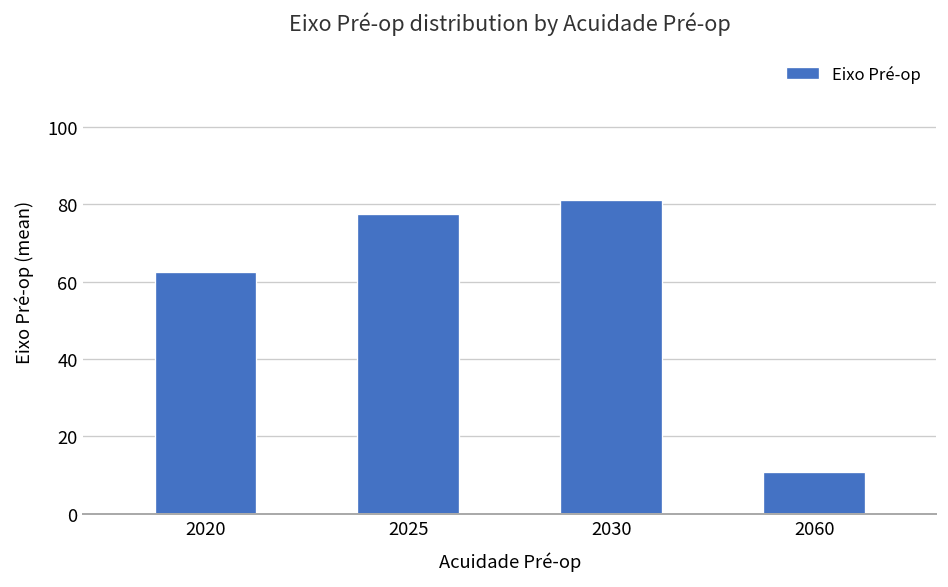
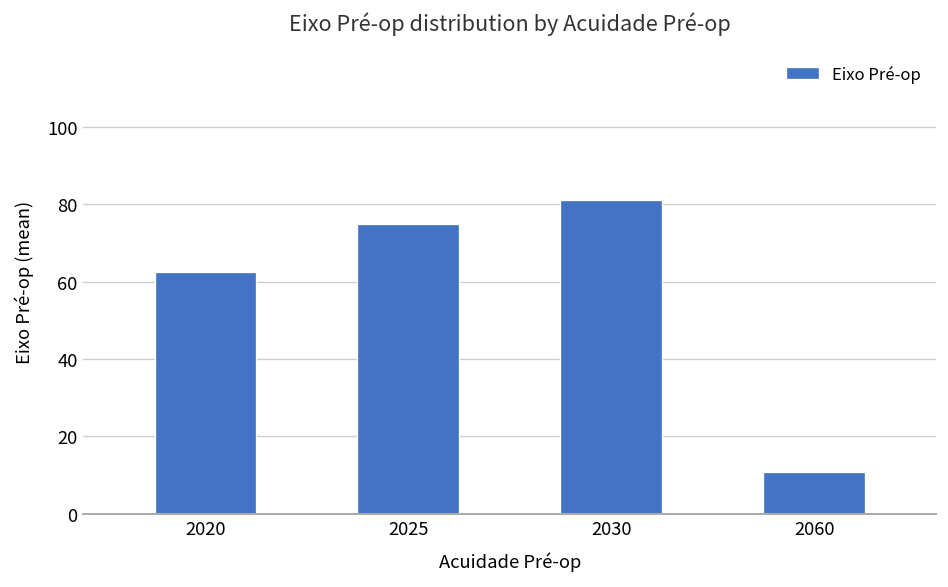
2025: 78 -> 75
